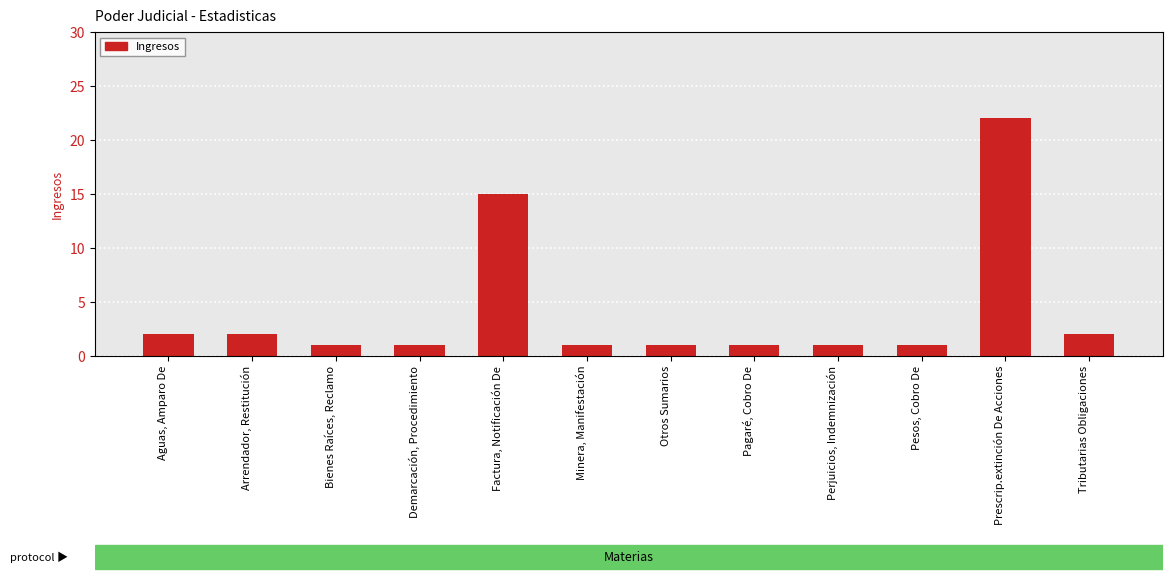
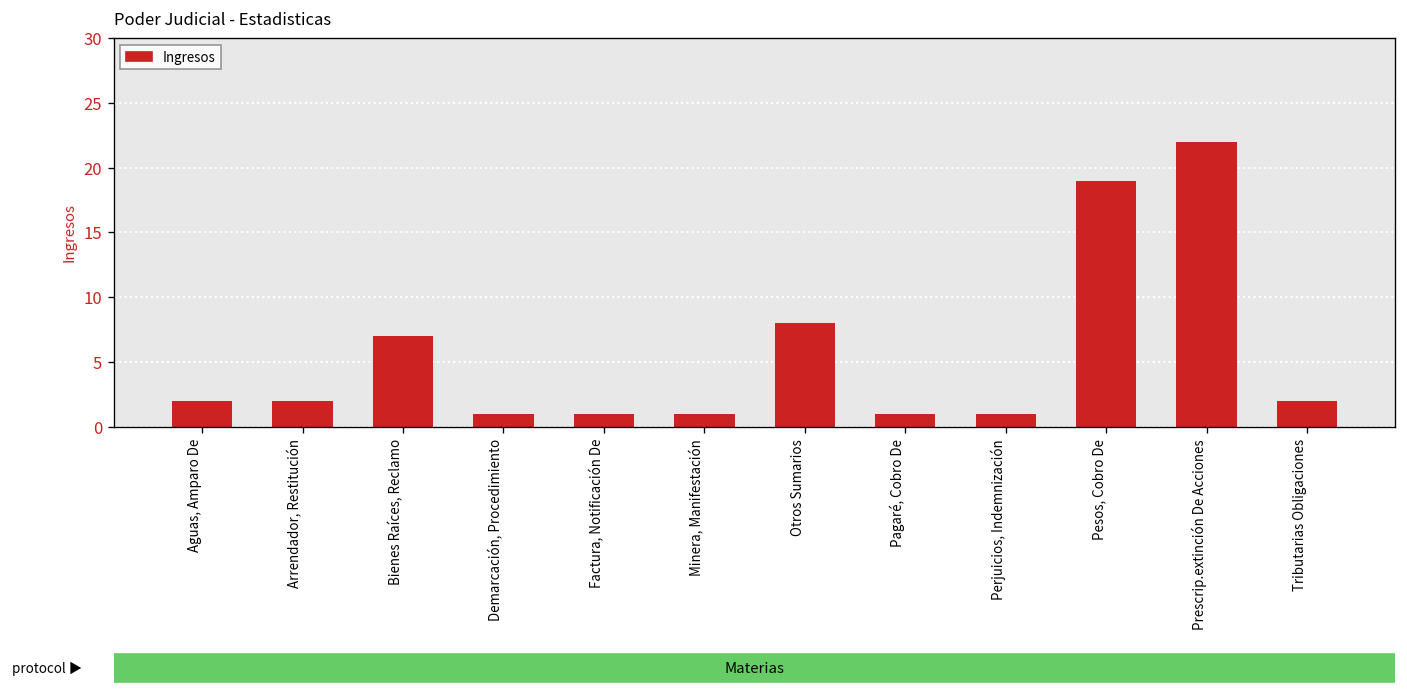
Bienes Raíces, Reclamo: 1 -> 7
Factura, Notificación De: 15 -> 1
Otros Sumarios: 1 -> 8
Pesos, Cobro De: 1 -> 19
